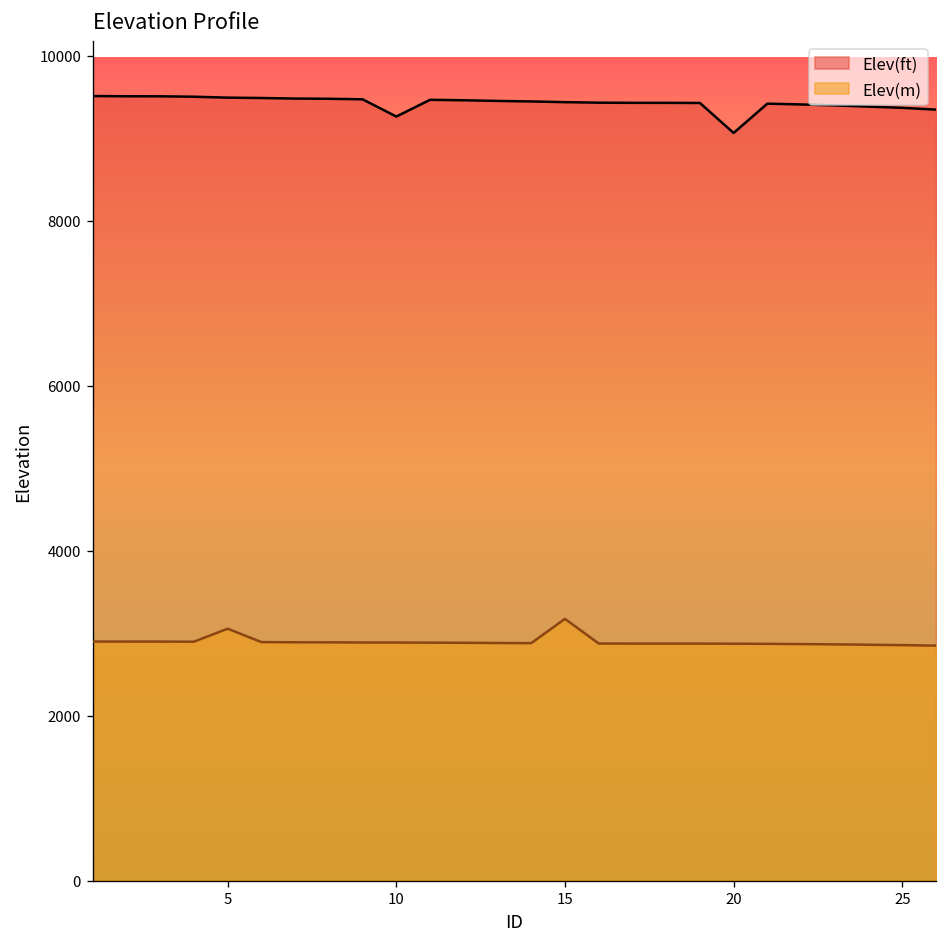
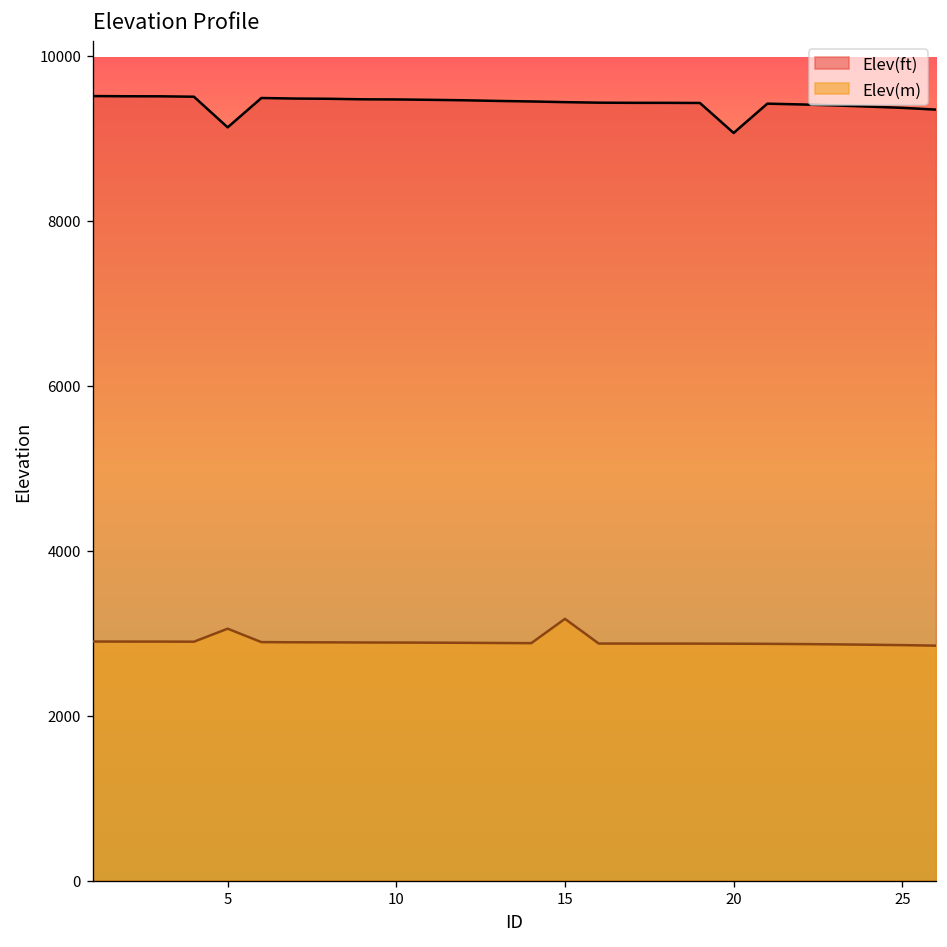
Elev(ft), 5: 9500 -> 9100
Elev(ft), 10: 9300 -> 9500
